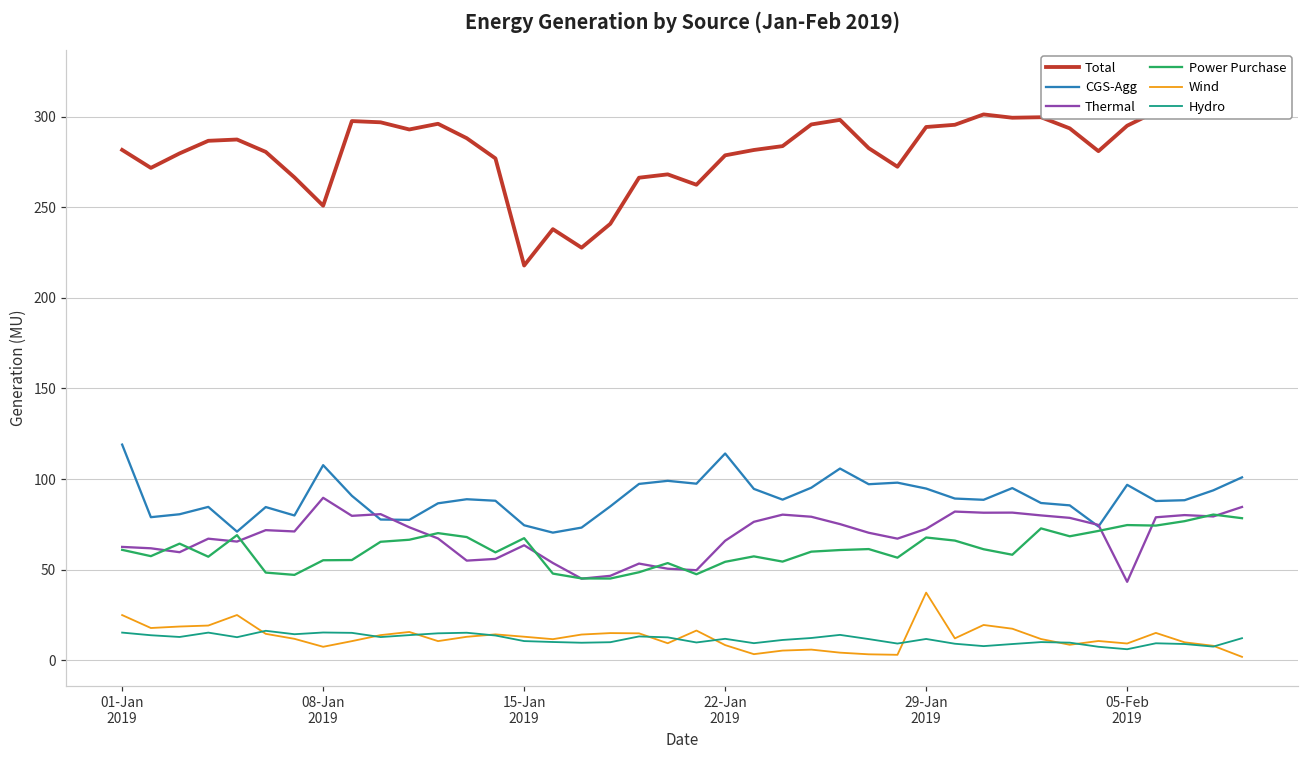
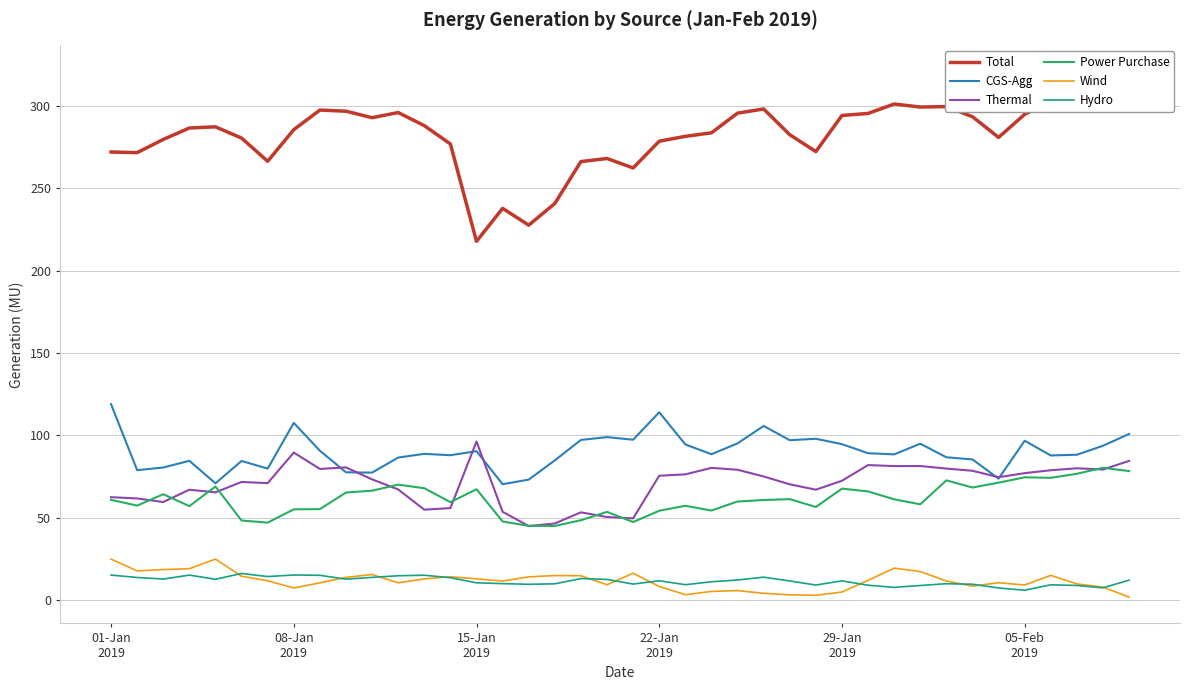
Total, 01-Jan 2019: 282 -> 272
Total, 08-Jan 2019: 251 -> 286
CGS-Agg, 15-Jan 2019: 74 -> 90
Thermal, 15-Jan 2019: 63 -> 96
Thermal, 22-Jan 2019: 66 -> 76
Wind, 29-Jan 2019: 37 -> 5
Thermal, 05-Feb 2019: 43 -> 77
